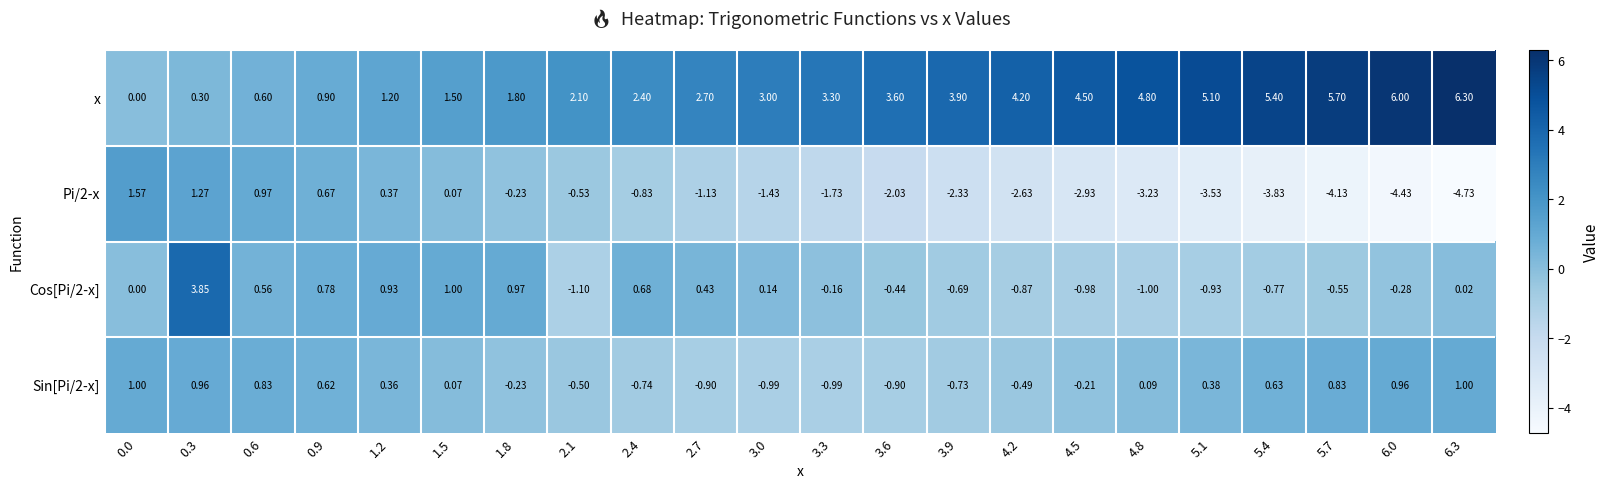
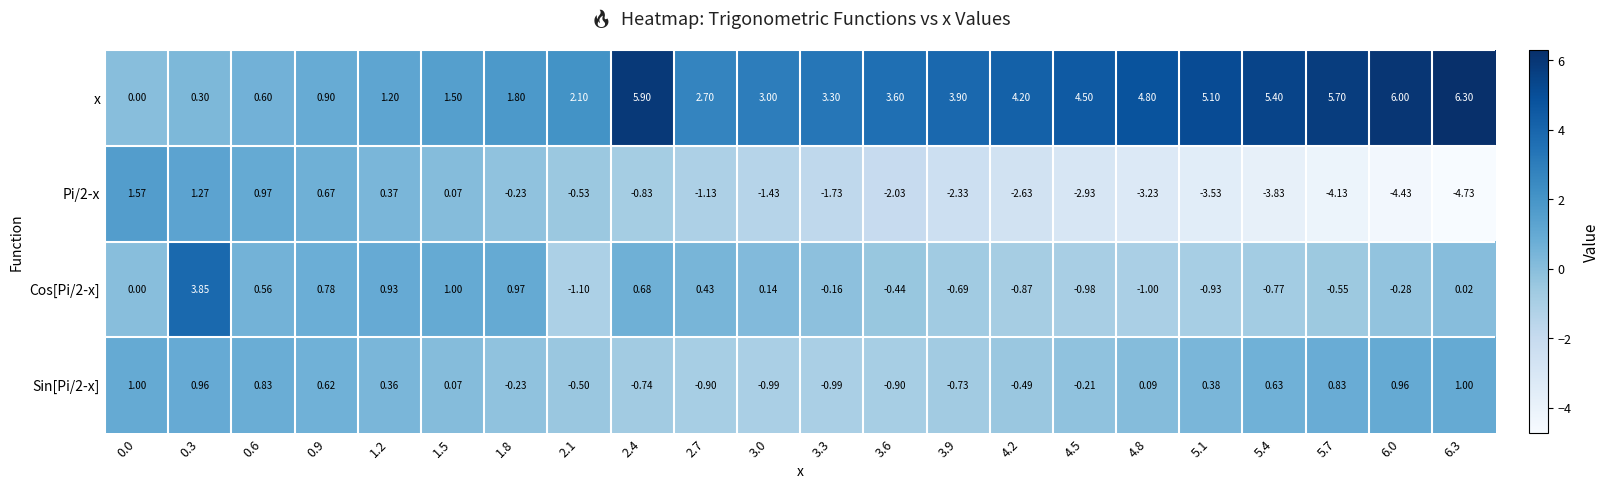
x, 2.4: 2.40 -> 5.90
